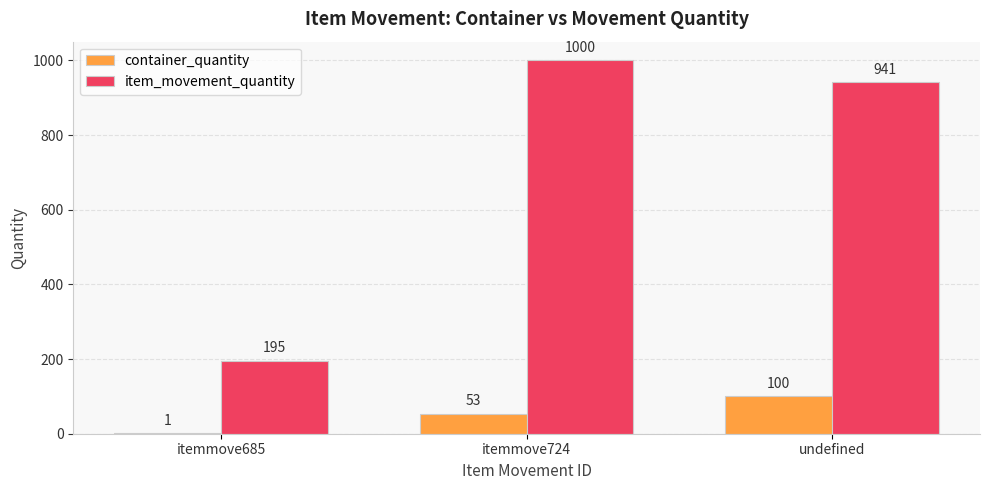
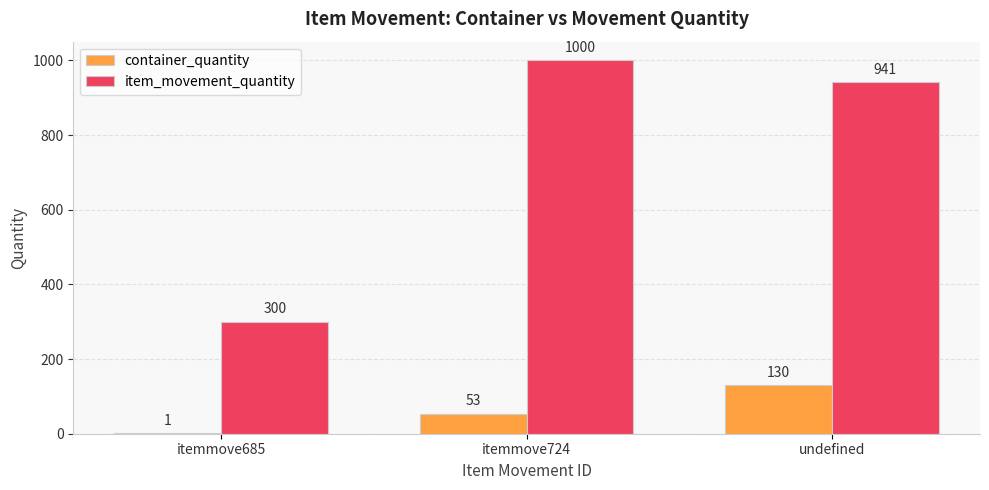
item_movement_quantity, itemmove685: 195 -> 300
container_quantity, undefined: 100 -> 130
